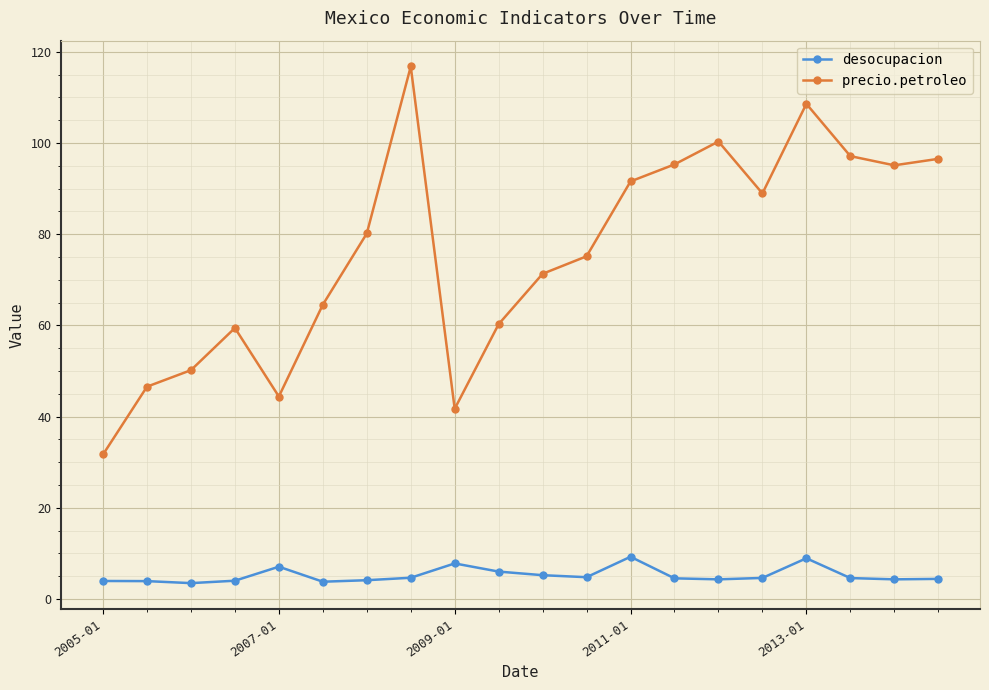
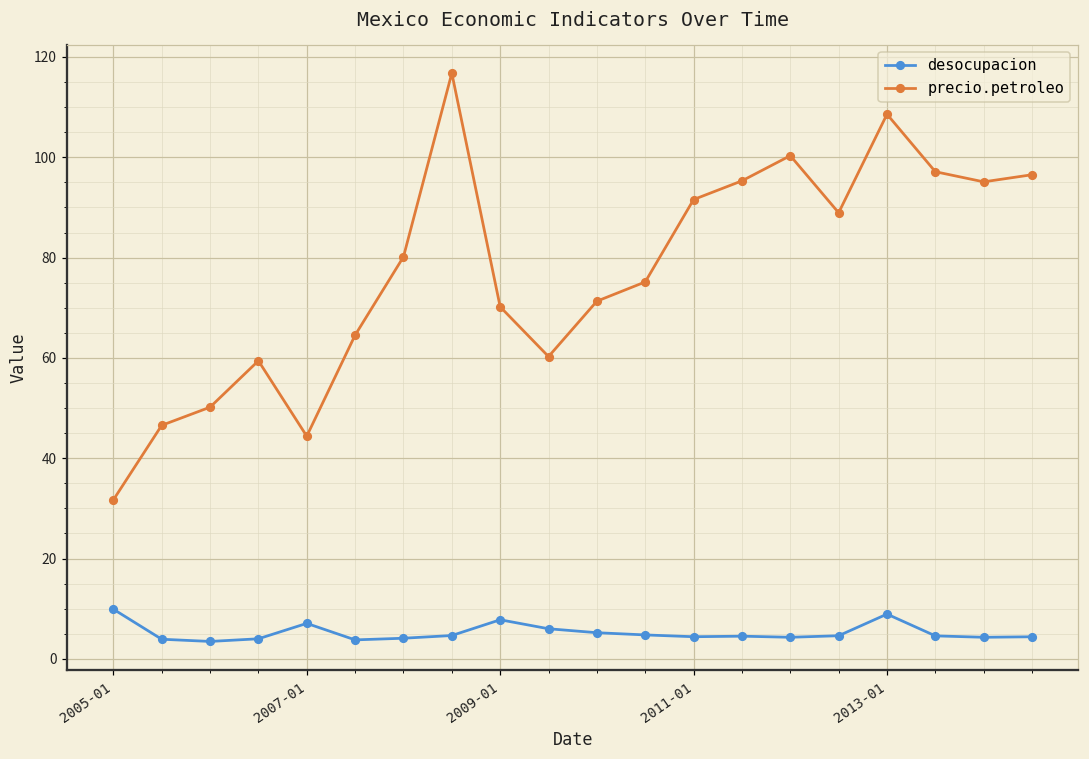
desocupacion, 2005-01: 4 -> 10
precio.petroleo, 2009-01: 42 -> 70
desocupacion, 2011-01: 9 -> 4
